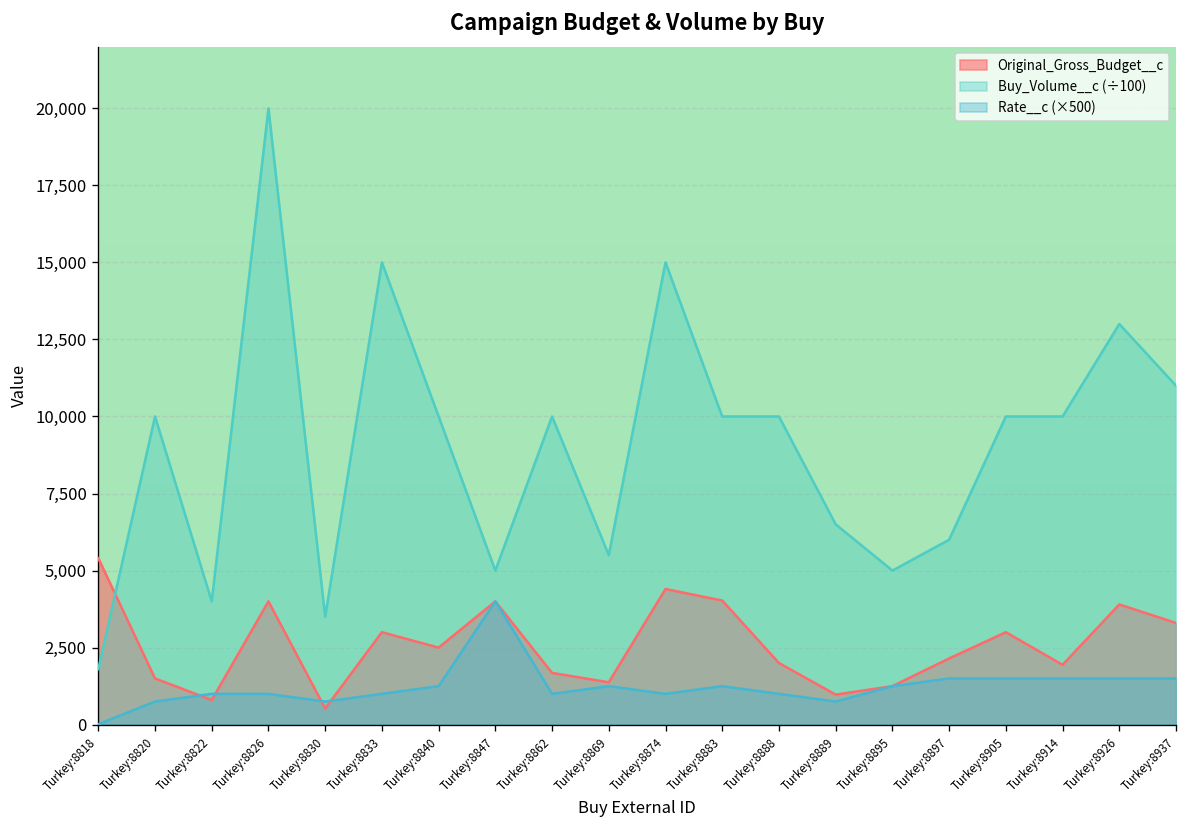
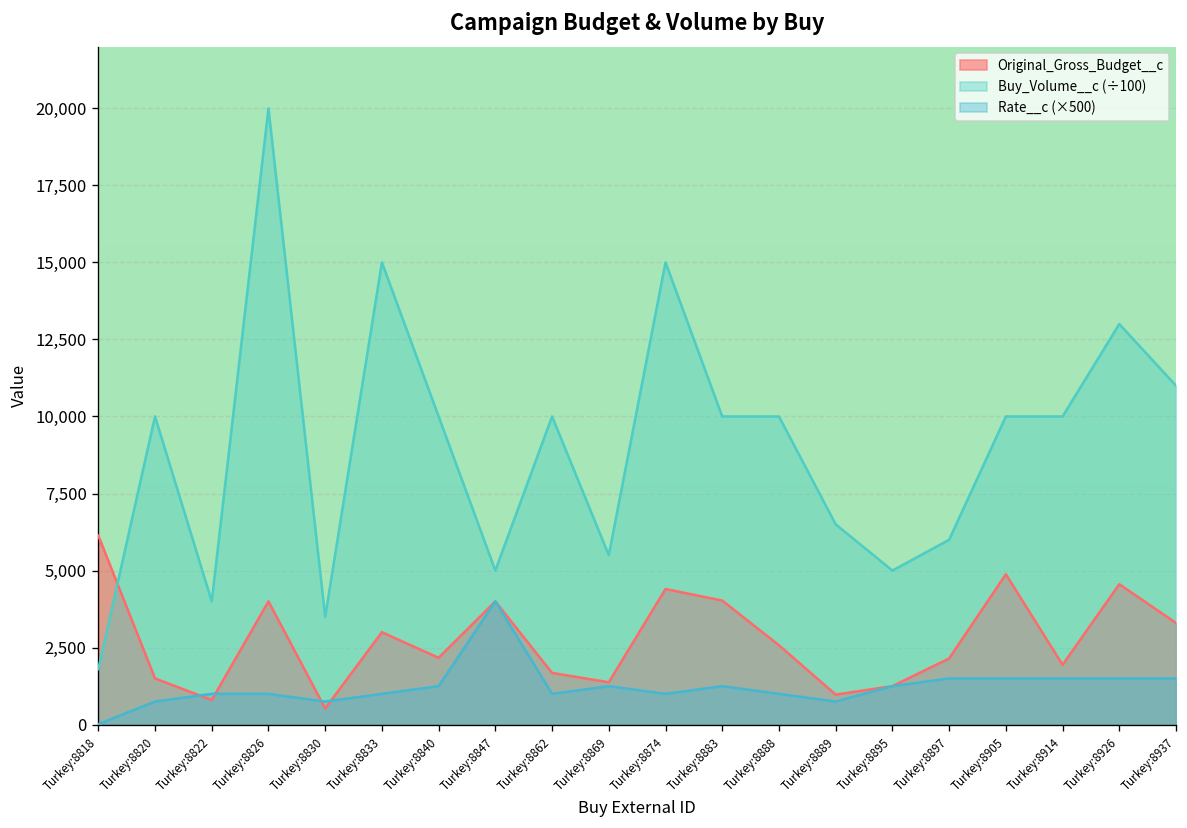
Original_Gross_Budget__c, Turkey:8818: 5,400 -> 6,100
Original_Gross_Budget__c, Turkey:8840: 2,500 -> 2,200
Original_Gross_Budget__c, Turkey:8888: 2,000 -> 2,600
Original_Gross_Budget__c, Turkey:8905: 3,000 -> 4,900
Original_Gross_Budget__c, Turkey:8926: 3,900 -> 4,600
